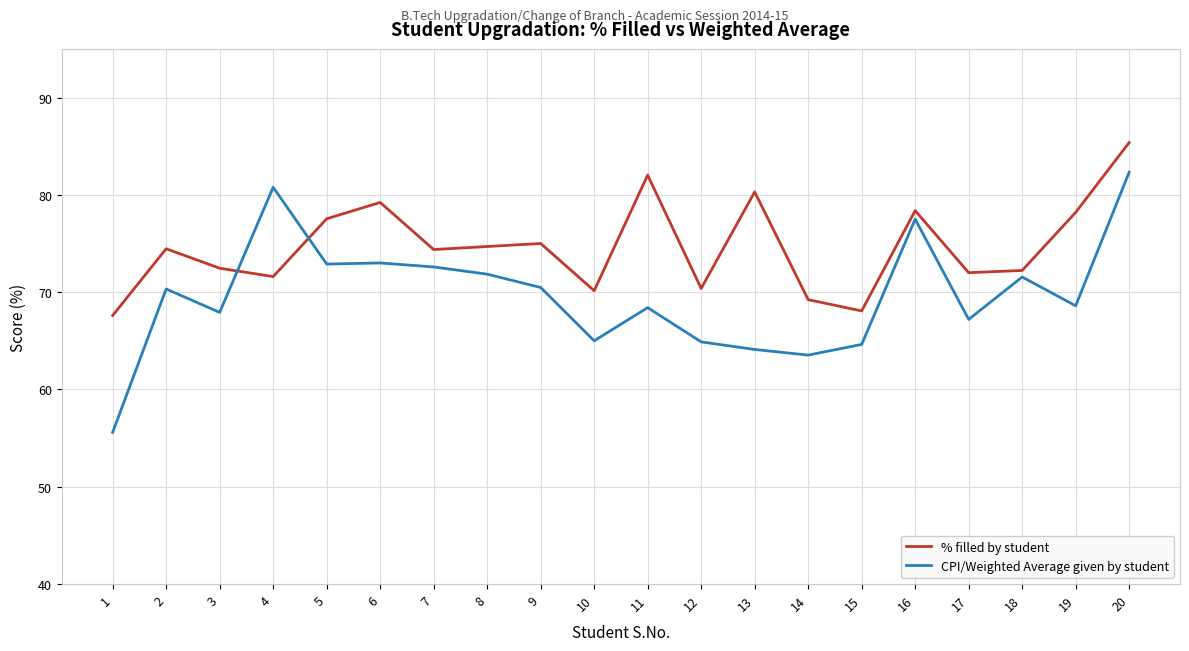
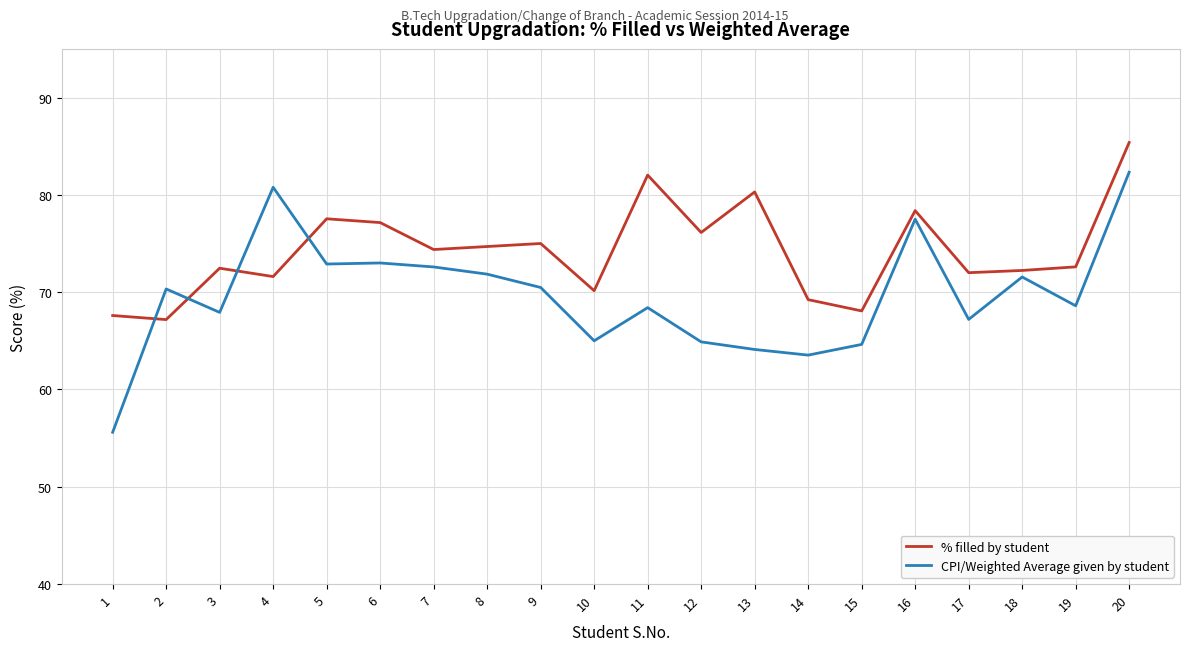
% filled by student, 2: 74 -> 67
% filled by student, 6: 79 -> 77
% filled by student, 12: 70 -> 76
% filled by student, 19: 78 -> 73
